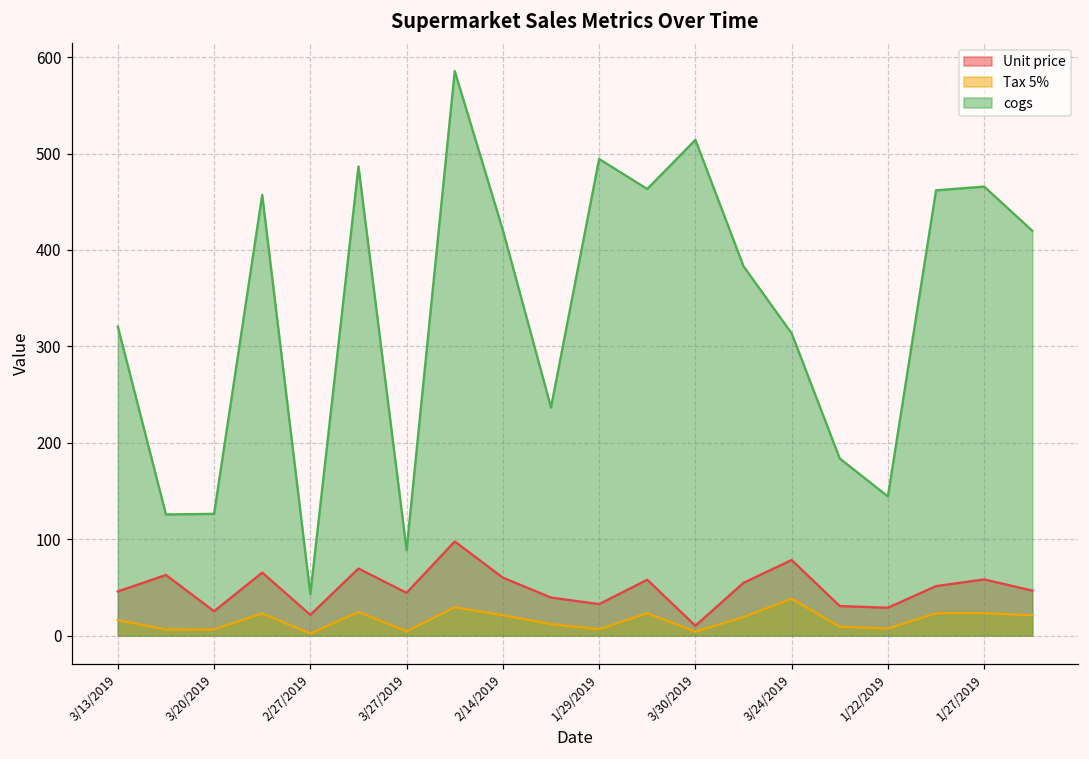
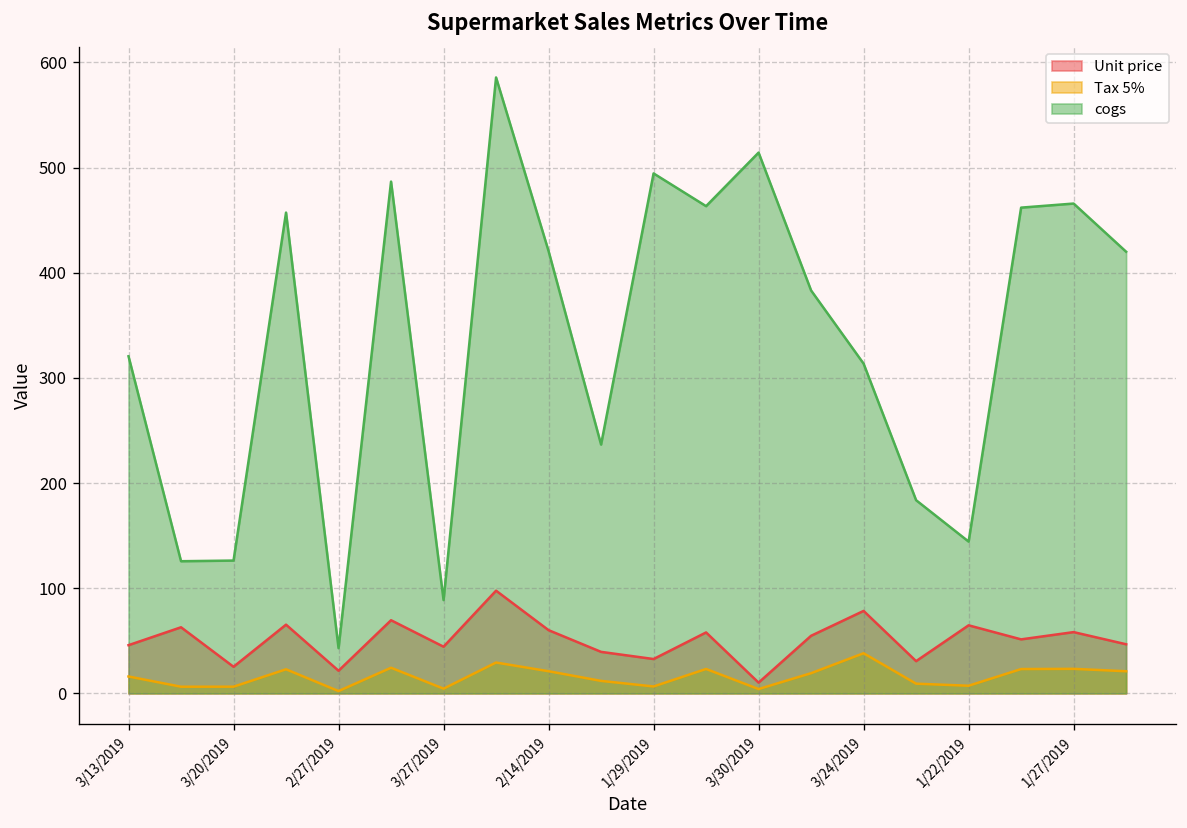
Unit price, 1/22/2019: 30 -> 60
